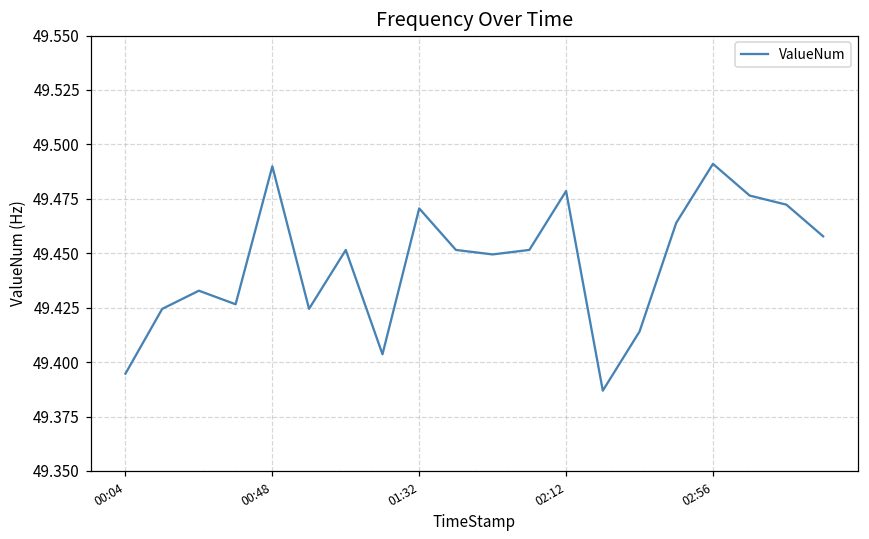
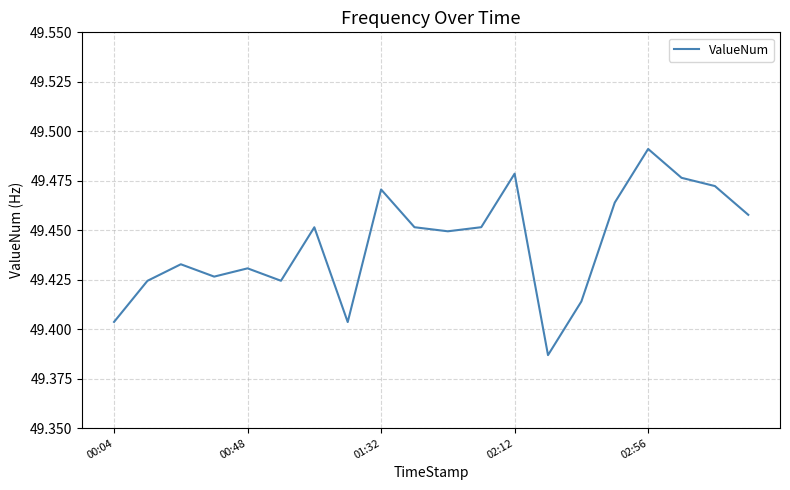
00:04: 49.395 -> 49.404
00:48: 49.490 -> 49.431
